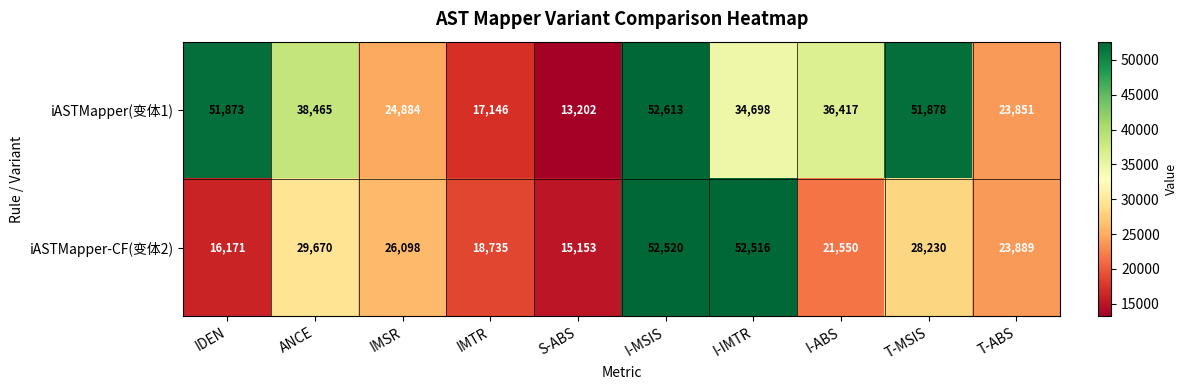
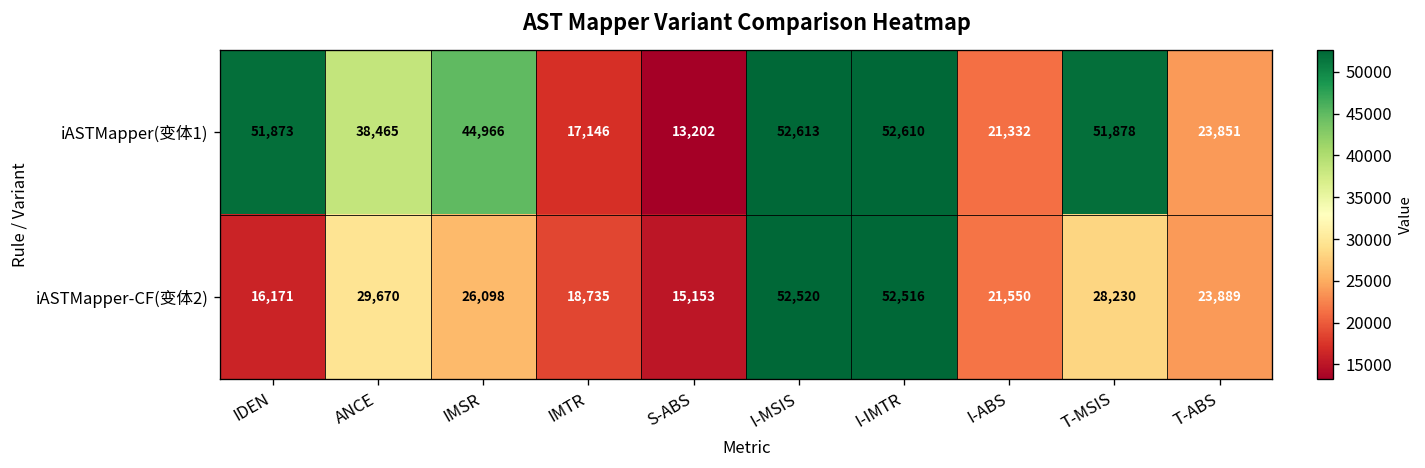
iASTMapper(变体1), IMSR: 24,884 -> 44,966
iASTMapper(变体1), I-IMTR: 34,698 -> 52,610
iASTMapper(变体1), I-ABS: 36,417 -> 21,332
